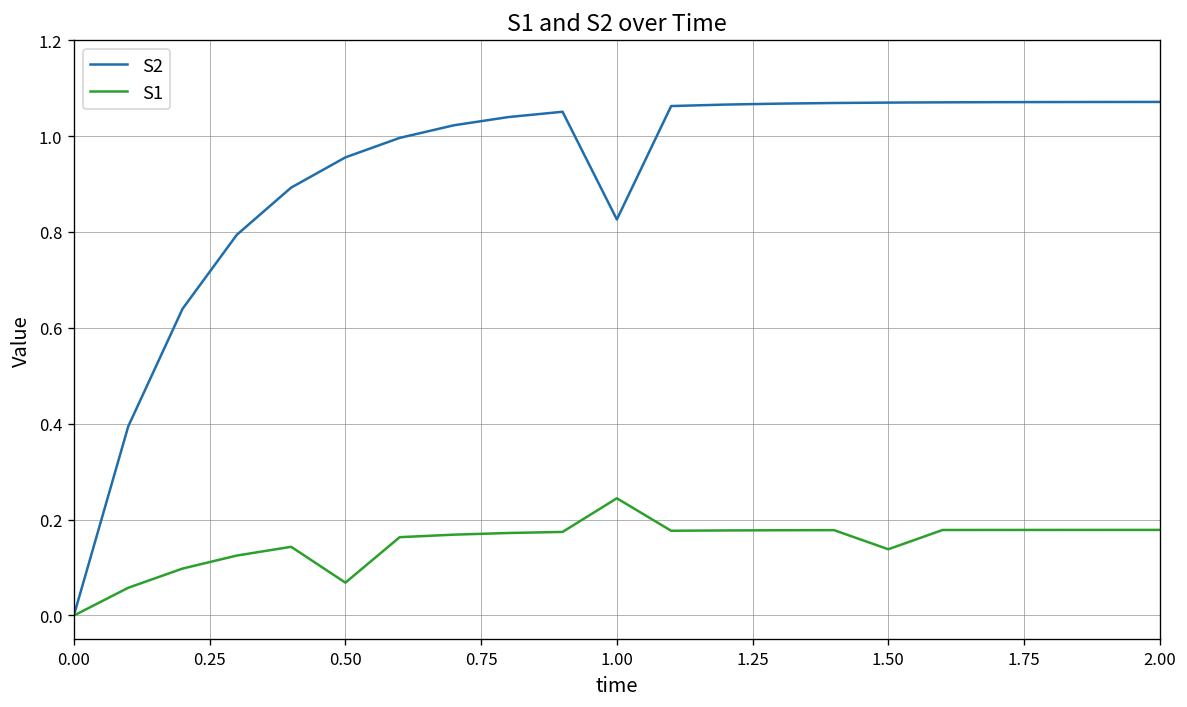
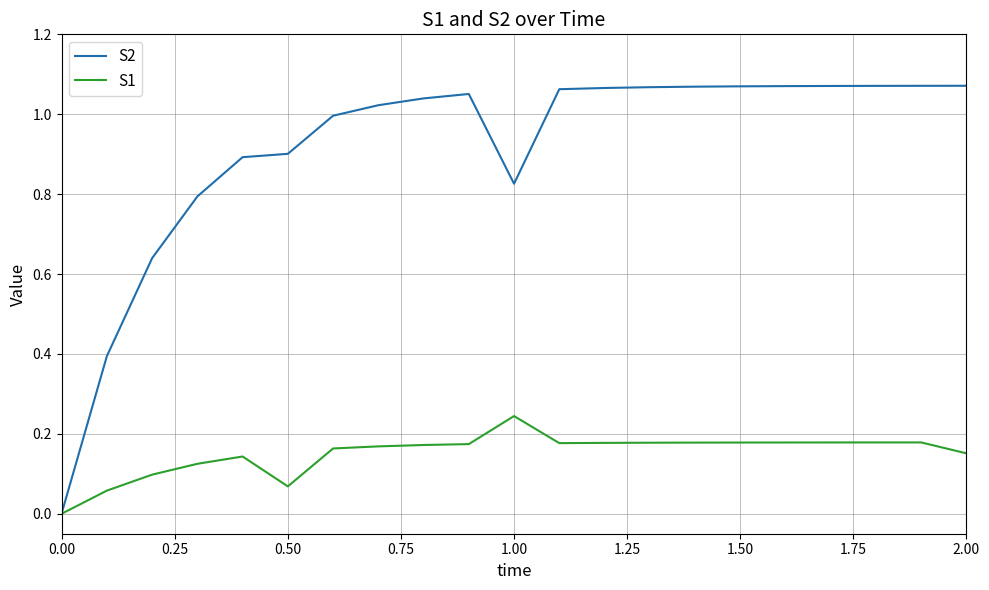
S2, 0.50: 0.96 -> 0.90
S1, 1.50: 0.14 -> 0.18
S1, 2.00: 0.18 -> 0.15
